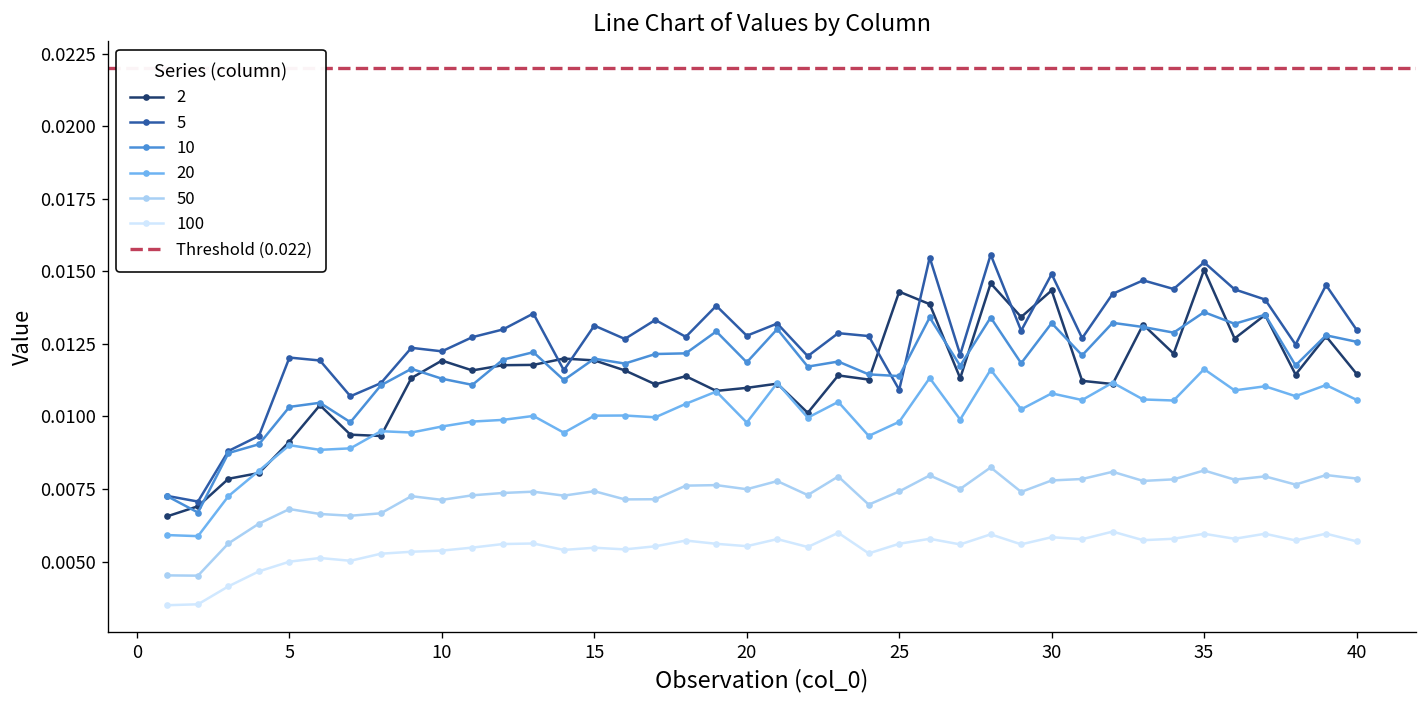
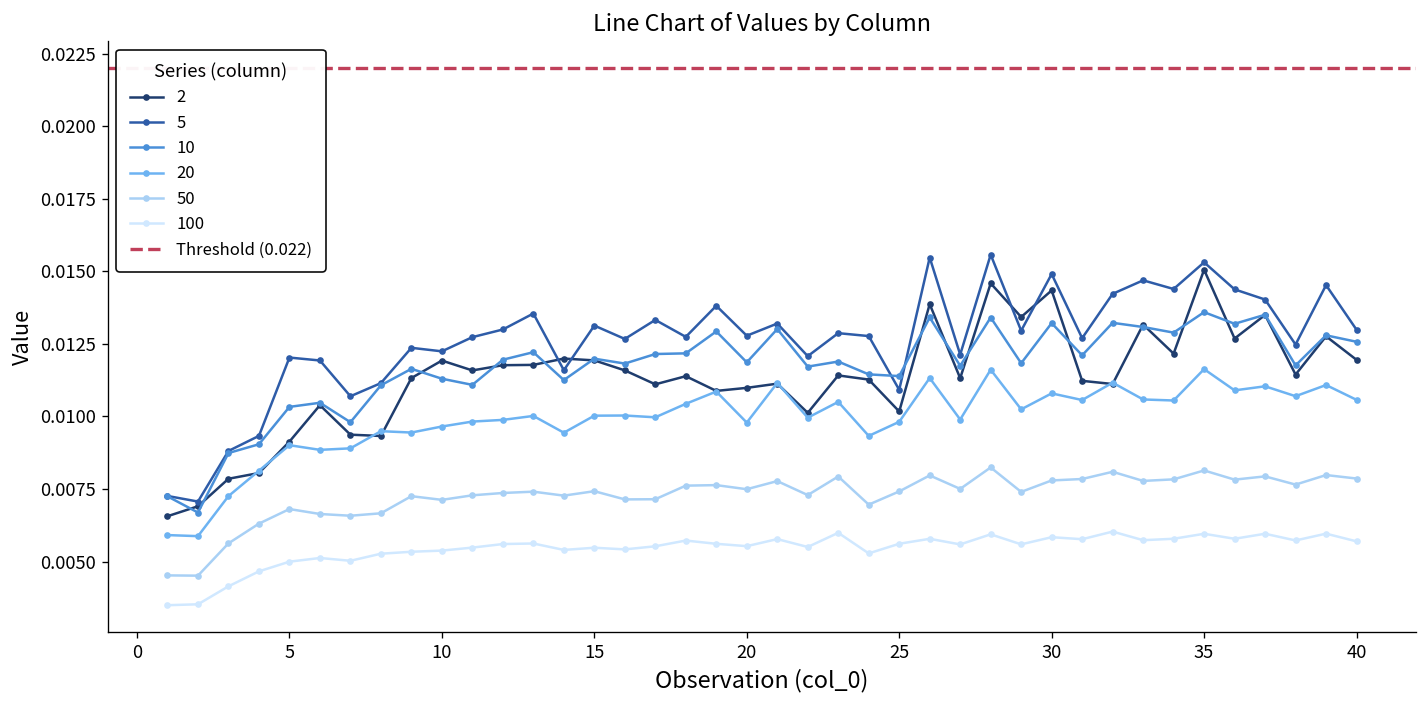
2, 25: 0.0143 -> 0.0102
2, 40: 0.0115 -> 0.0119
